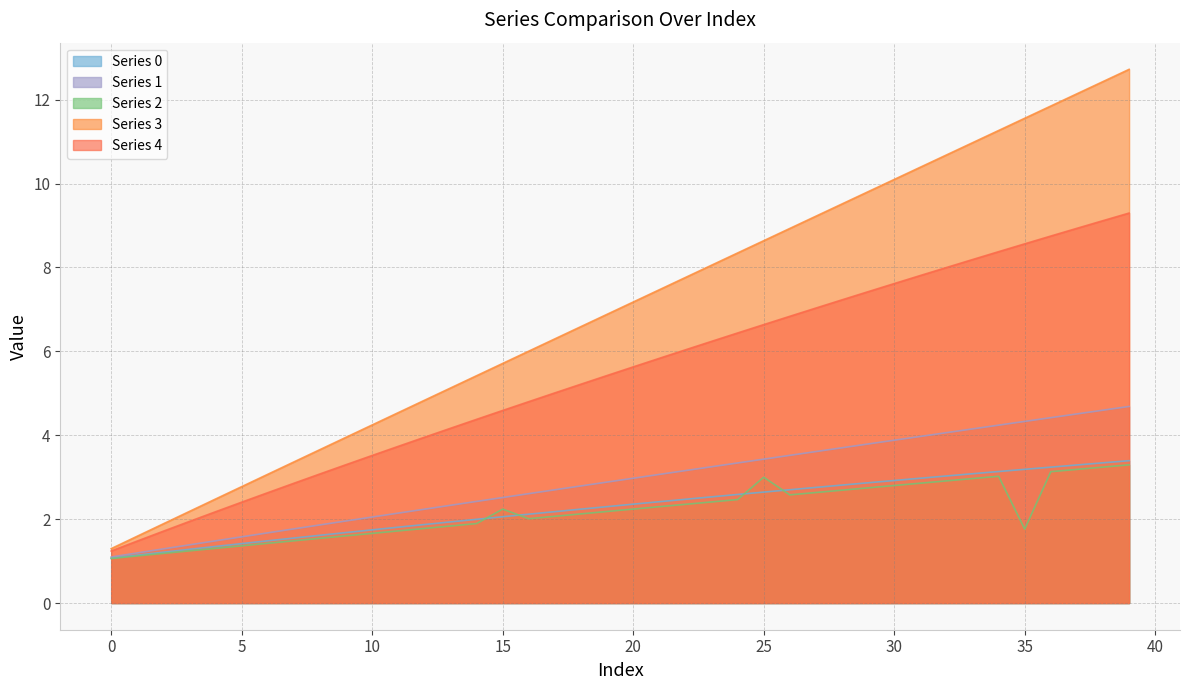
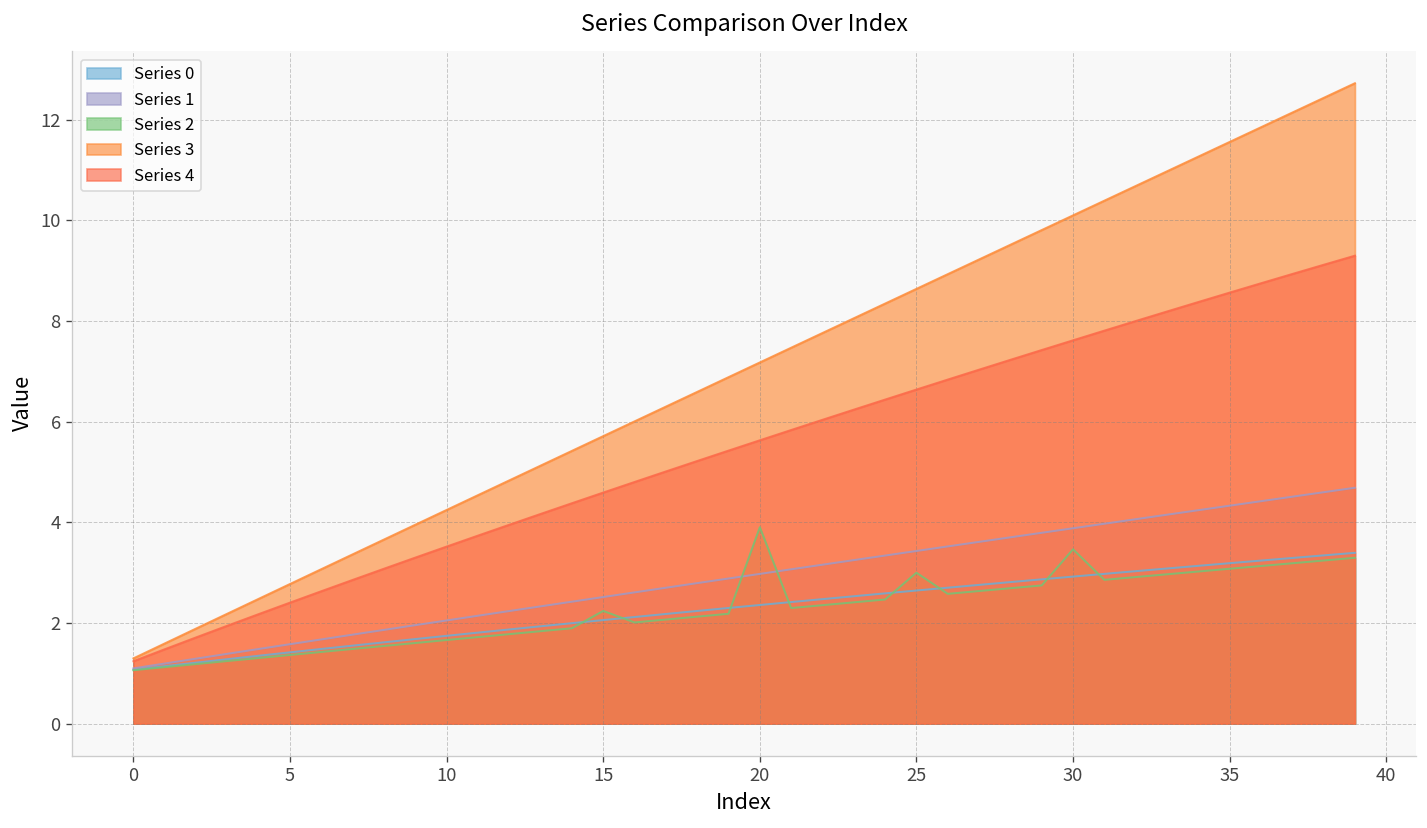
Series 2, 20: 2.2 -> 3.9
Series 2, 30: 2.8 -> 3.5
Series 2, 35: 1.8 -> 3.1
